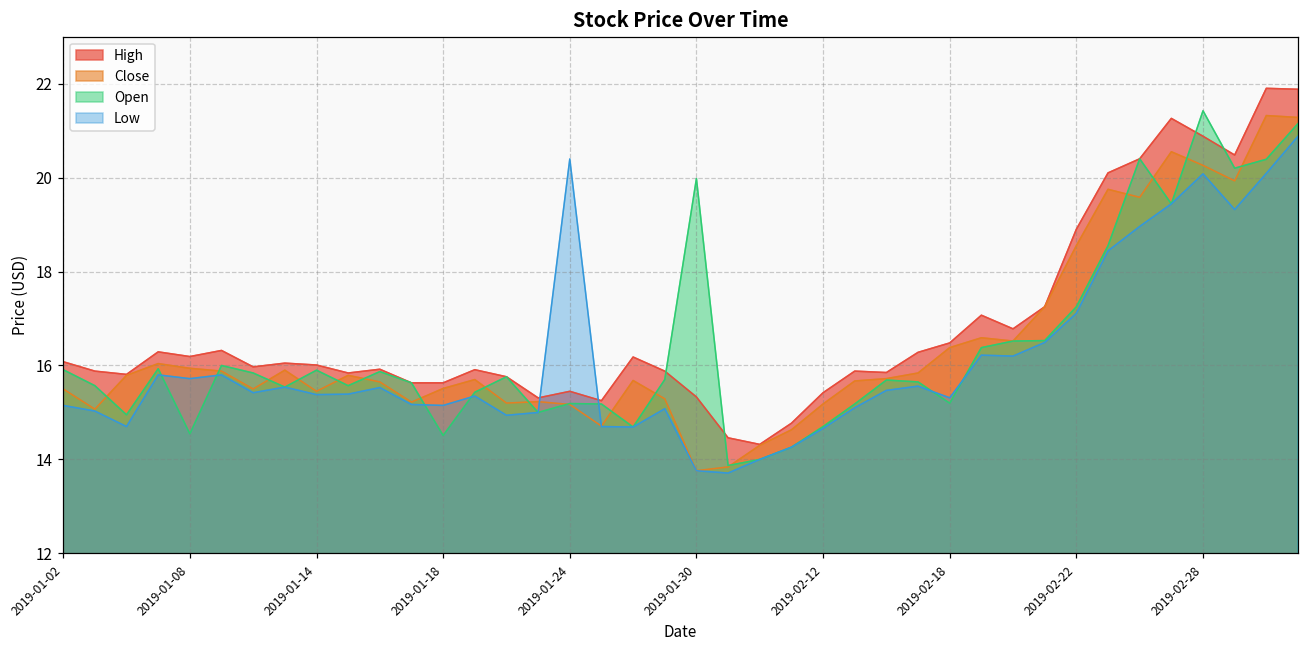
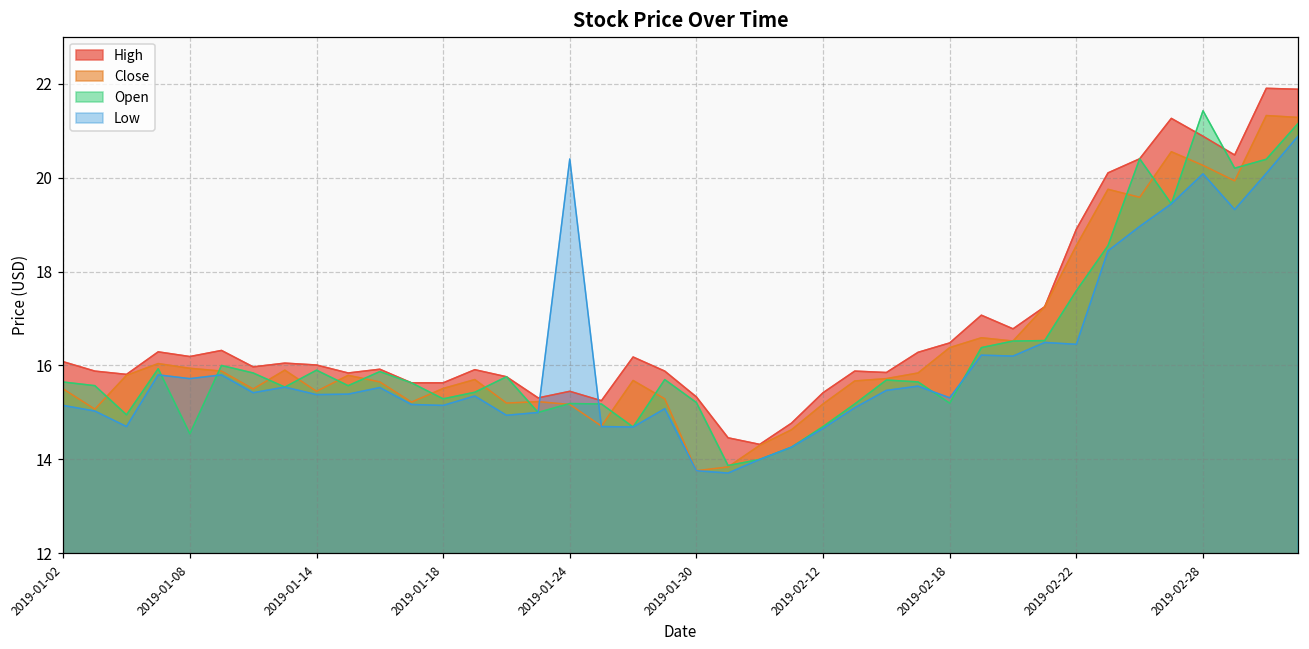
Open, 2019-01-02: 15.9 -> 15.6
Open, 2019-01-18: 14.5 -> 15.3
Open, 2019-01-30: 20.0 -> 15.2
Open, 2019-02-22: 17.3 -> 17.6
Low, 2019-02-22: 17.1 -> 16.5
